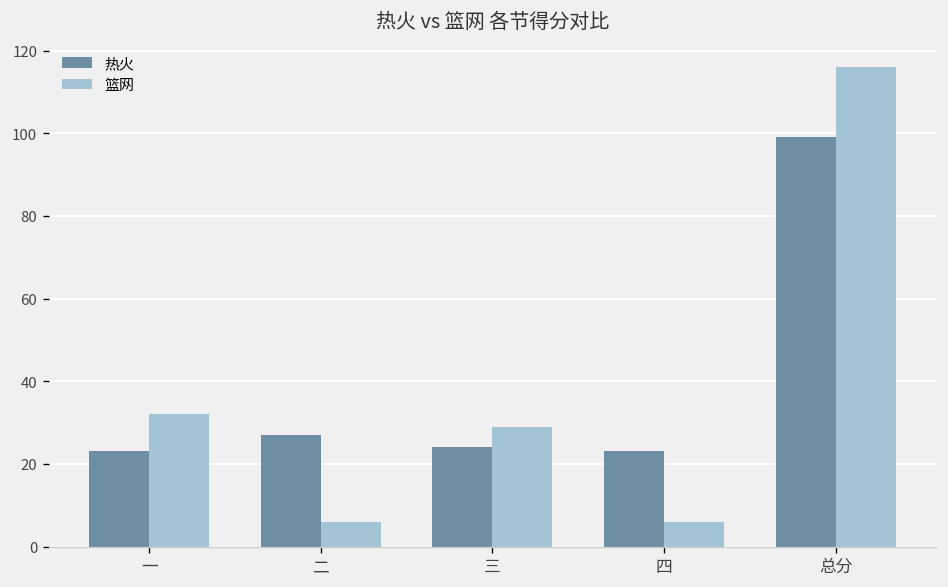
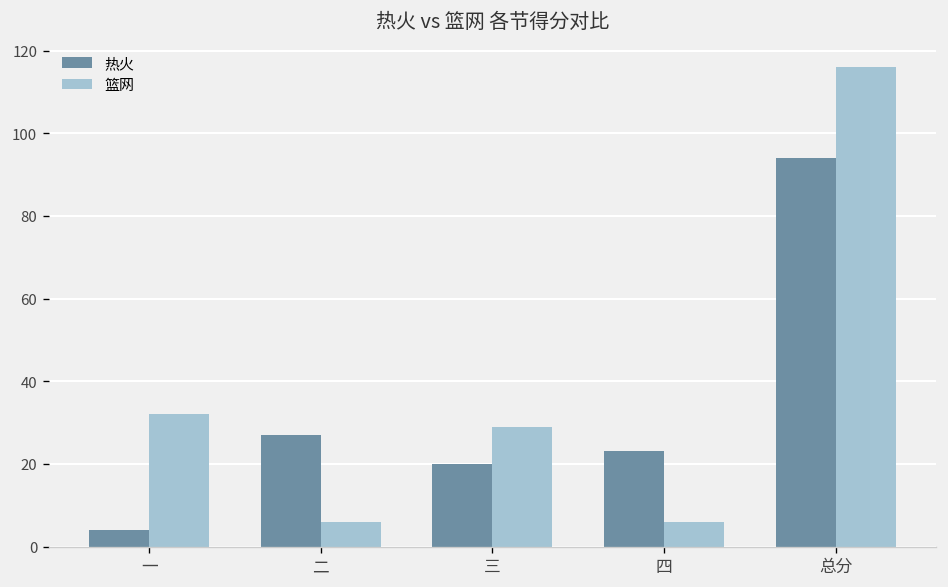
热火, 一: 23 -> 4
热火, 三: 24 -> 20
热火, 总分: 99 -> 94
